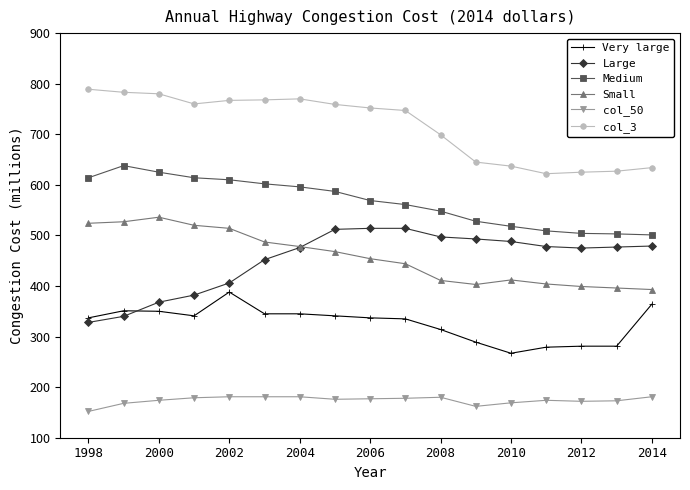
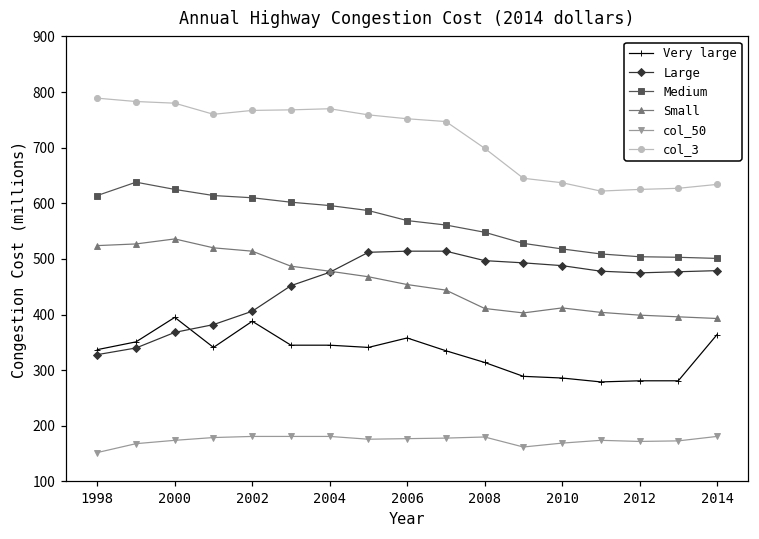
Very large, 2000: 350 -> 400
Very large, 2006: 340 -> 360
Very large, 2010: 270 -> 290
